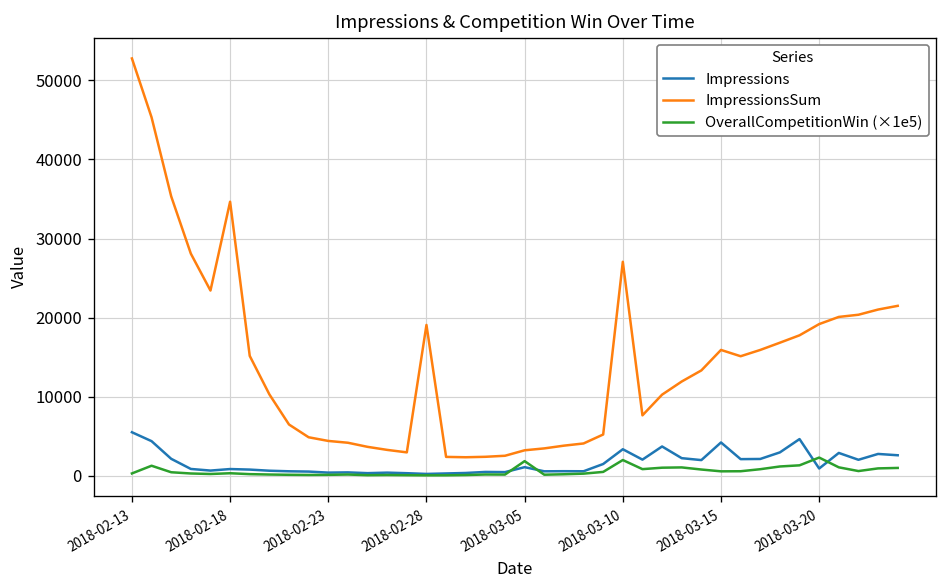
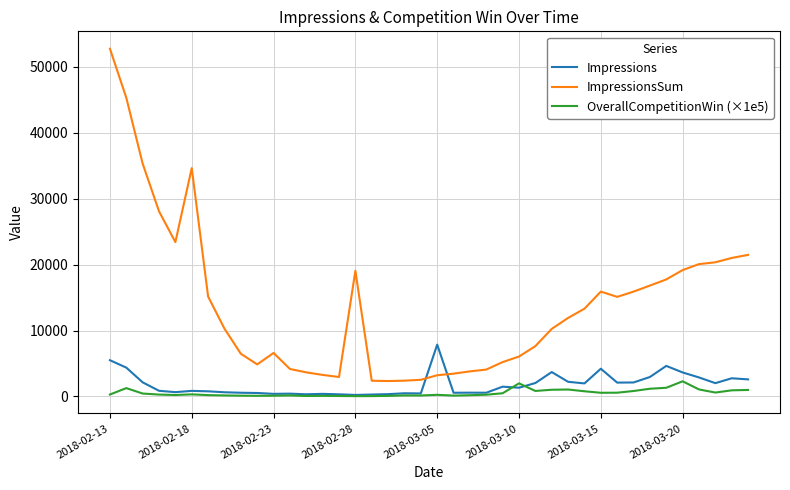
ImpressionsSum, 2018-02-23: 4000 -> 7000
Impressions, 2018-03-05: 1000 -> 8000
OverallCompetitionWin (×1e5), 2018-03-05: 2000 -> 0
Impressions, 2018-03-10: 3000 -> 1000
ImpressionsSum, 2018-03-10: 27000 -> 6000
Impressions, 2018-03-20: 1000 -> 4000
